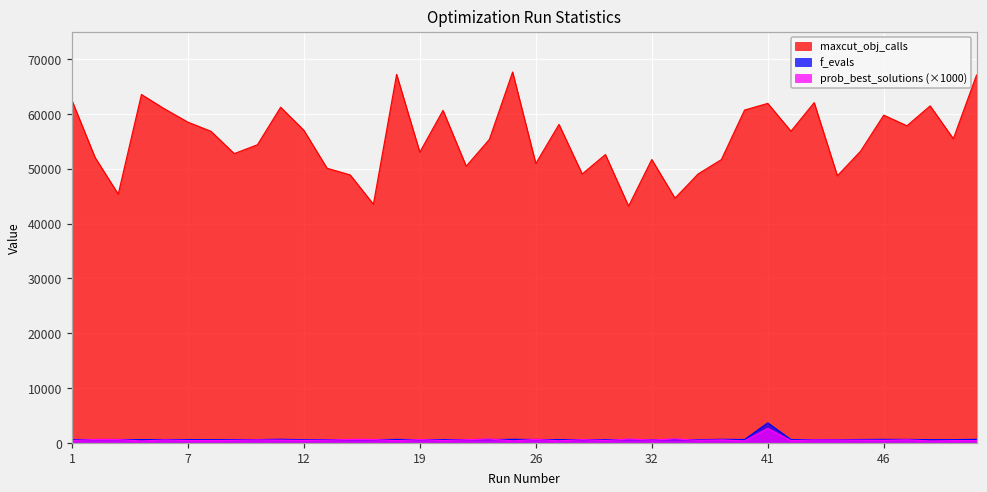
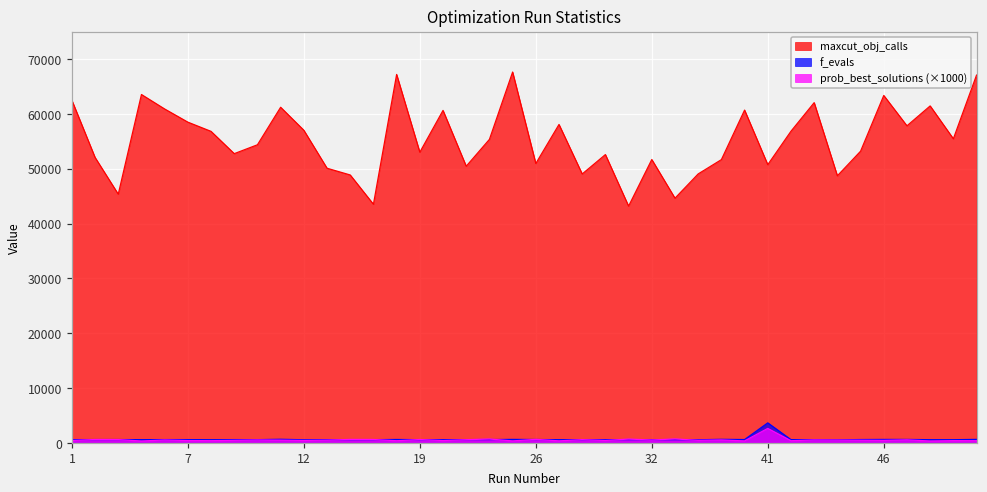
maxcut_obj_calls, 41: 62000 -> 51000
maxcut_obj_calls, 46: 60000 -> 63000
